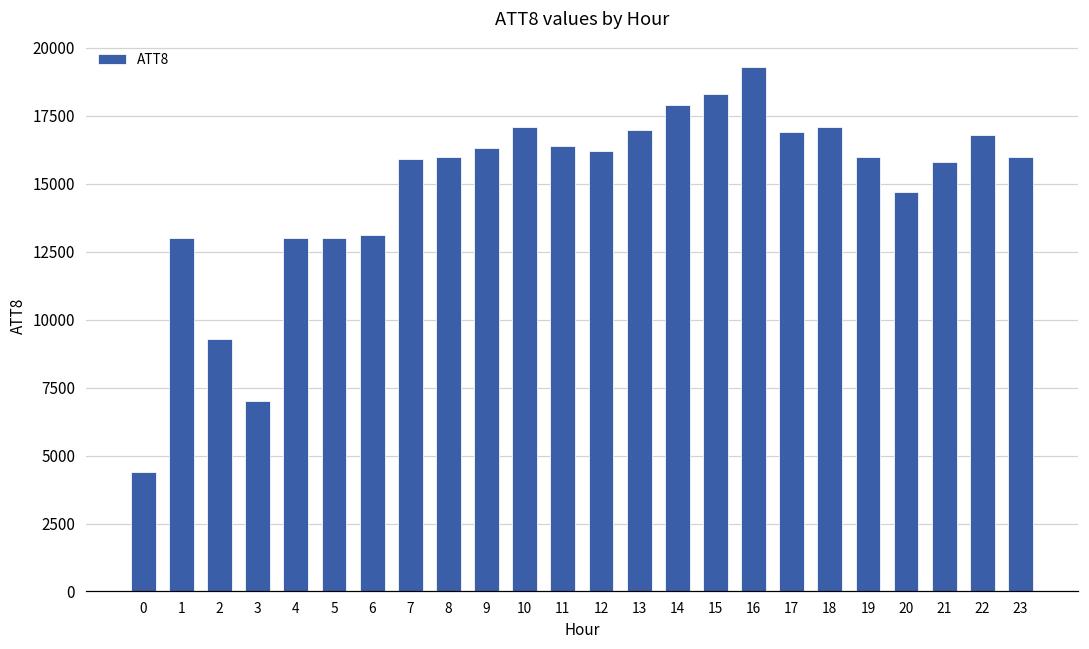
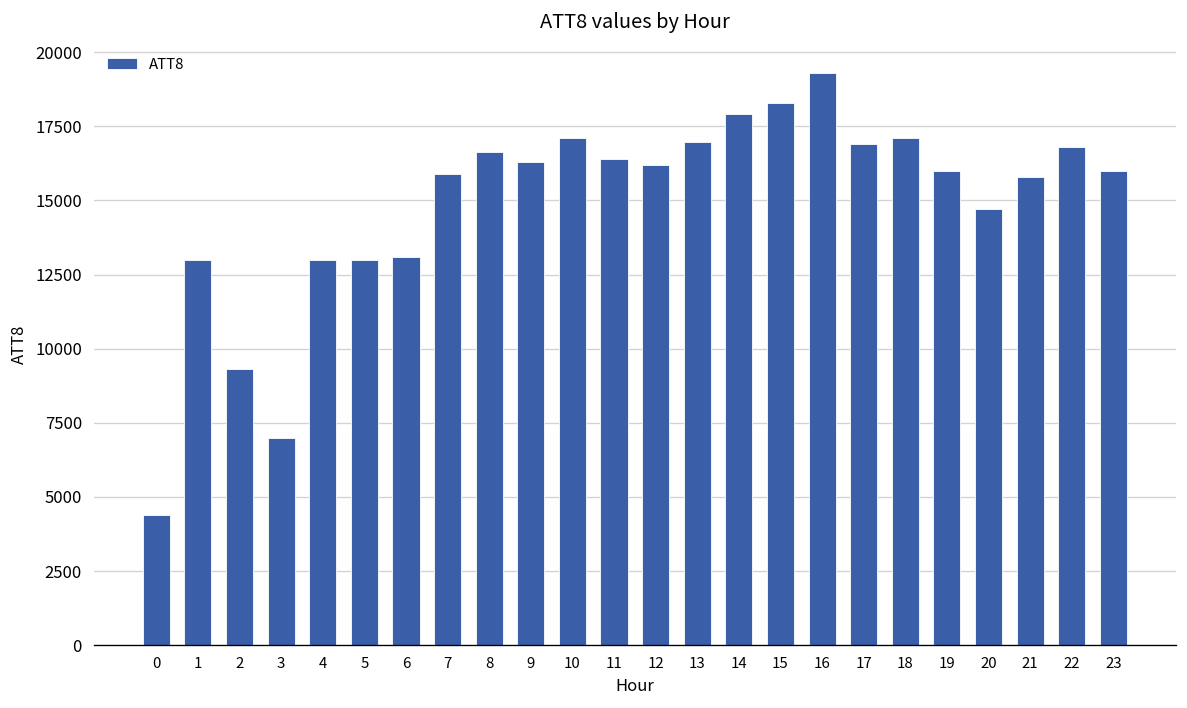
8: 16000 -> 16600
